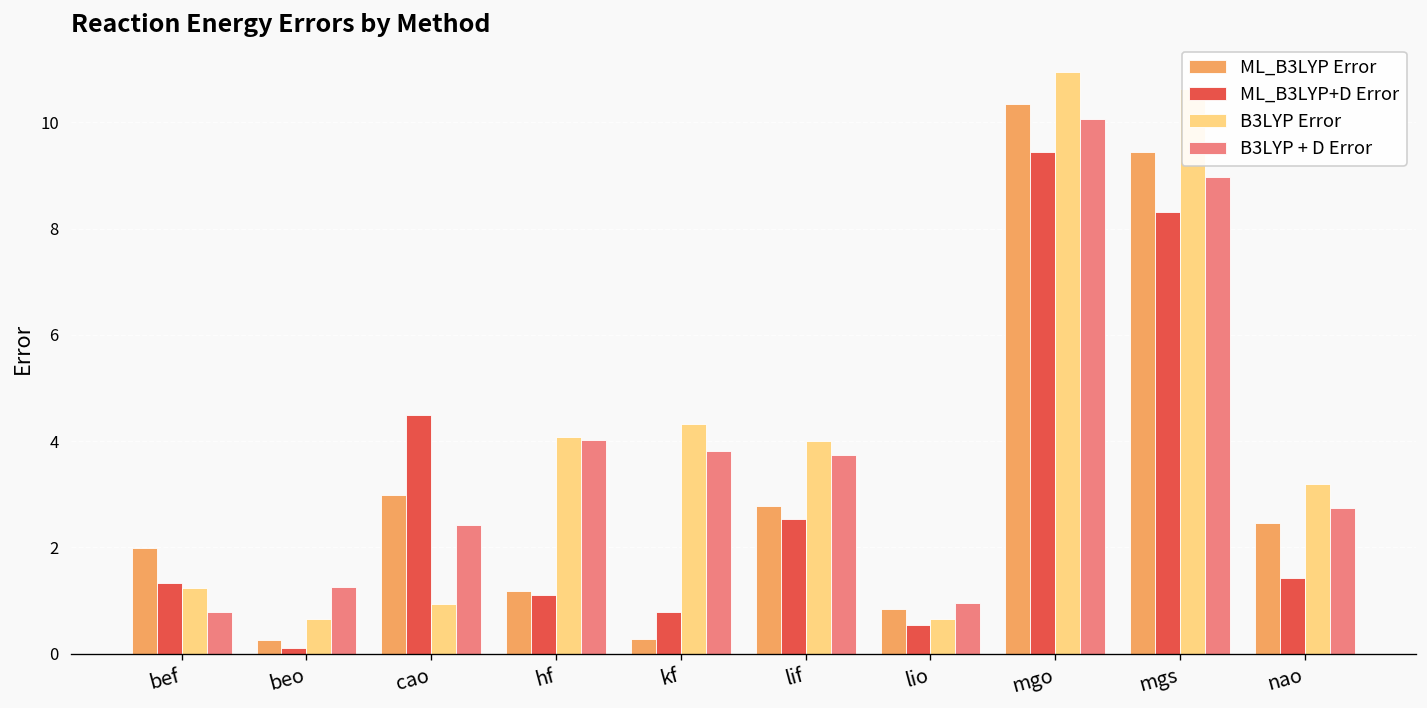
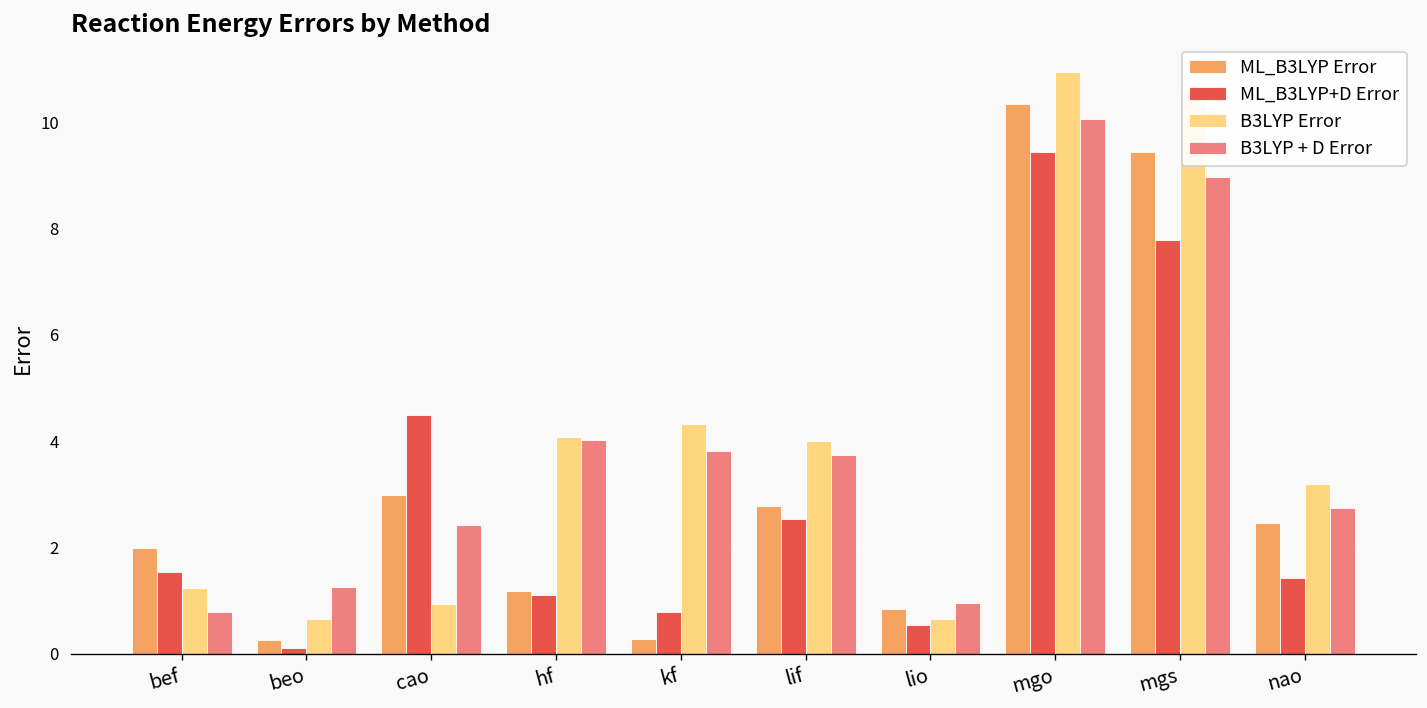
ML_B3LYP+D Error, bef: 1.3 -> 1.5
ML_B3LYP+D Error, mgs: 8.3 -> 7.8
